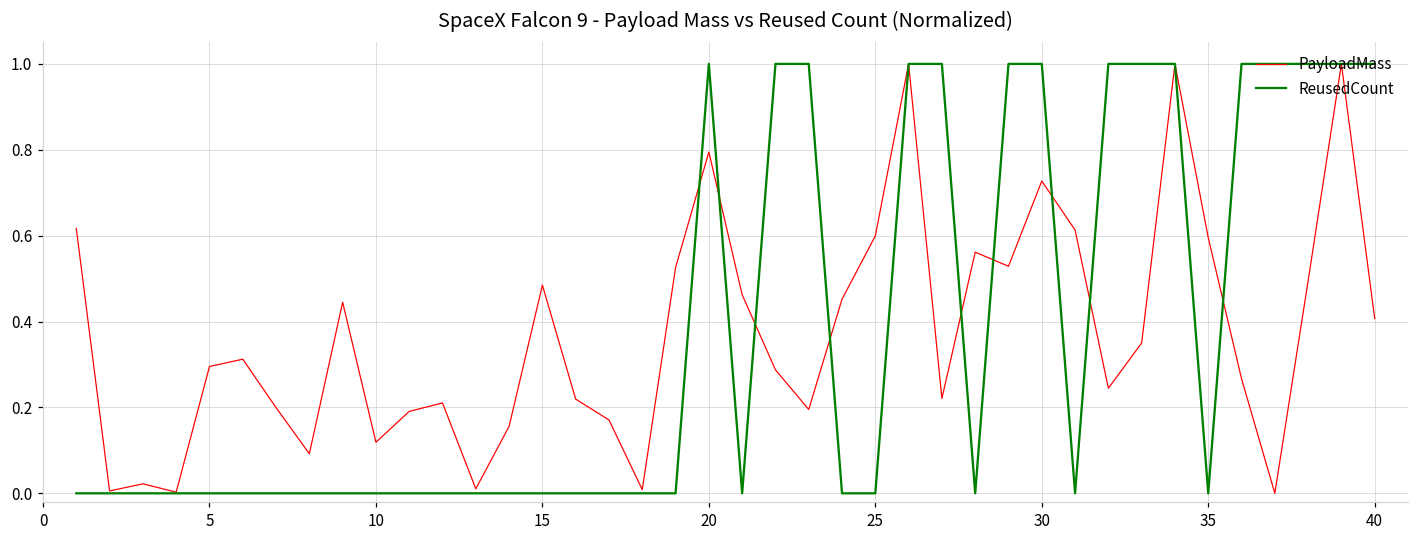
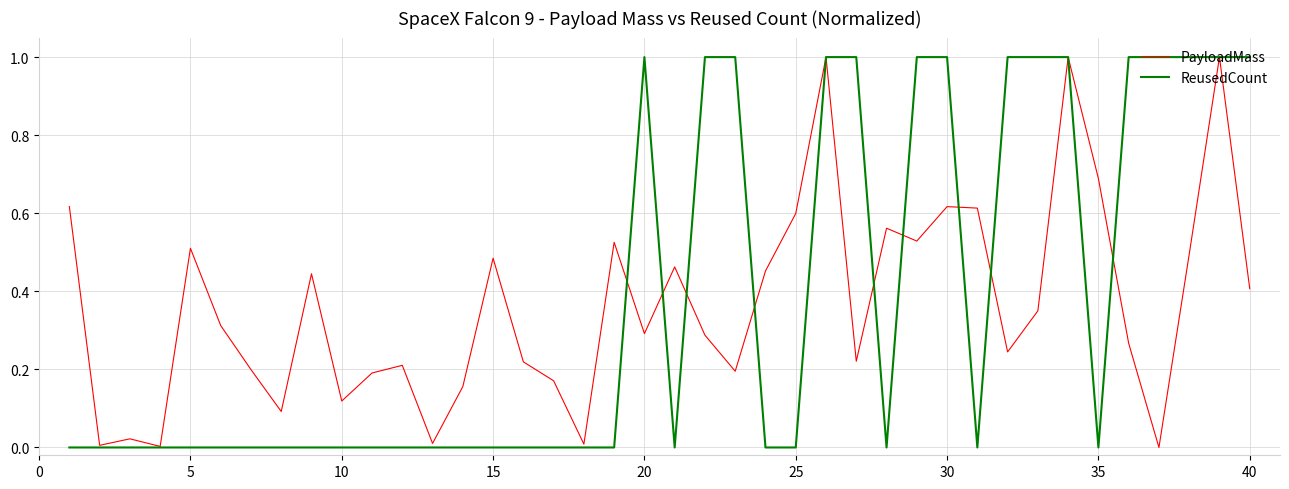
PayloadMass, 5: 0.30 -> 0.51
PayloadMass, 20: 0.79 -> 0.29
PayloadMass, 30: 0.73 -> 0.62
PayloadMass, 35: 0.60 -> 0.69
